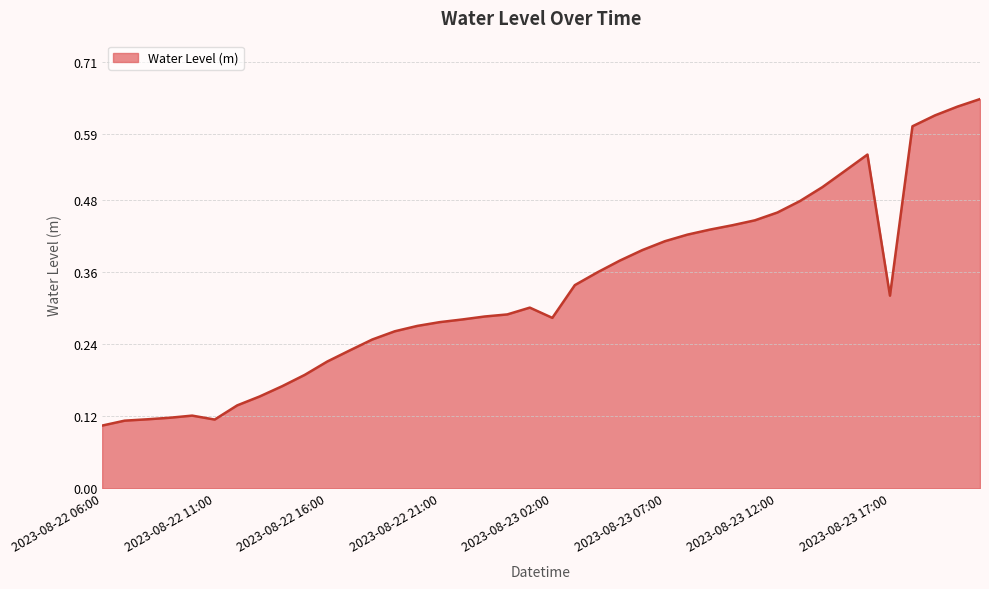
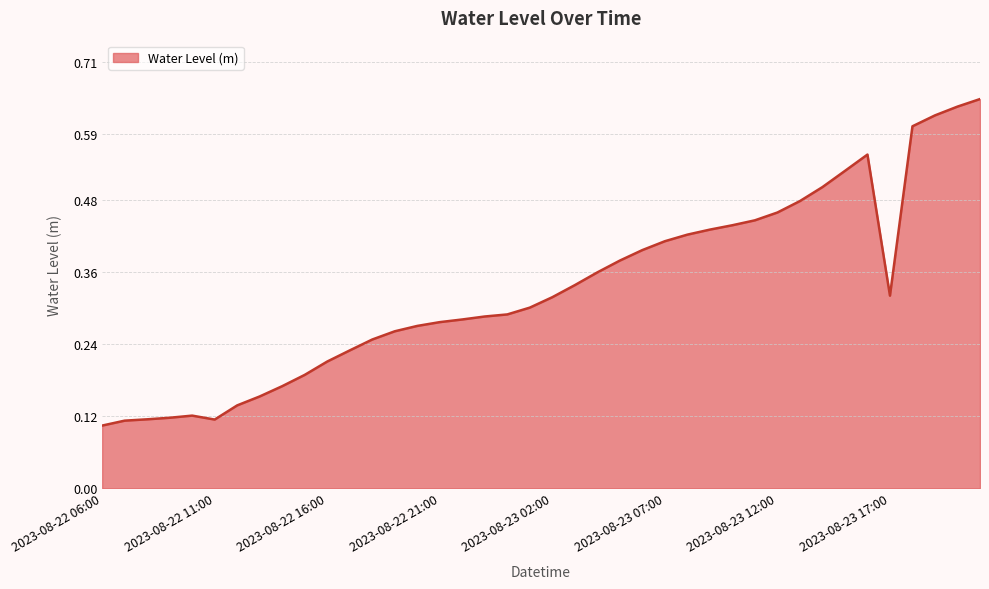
2023-08-23 02:00: 0.28 -> 0.32
